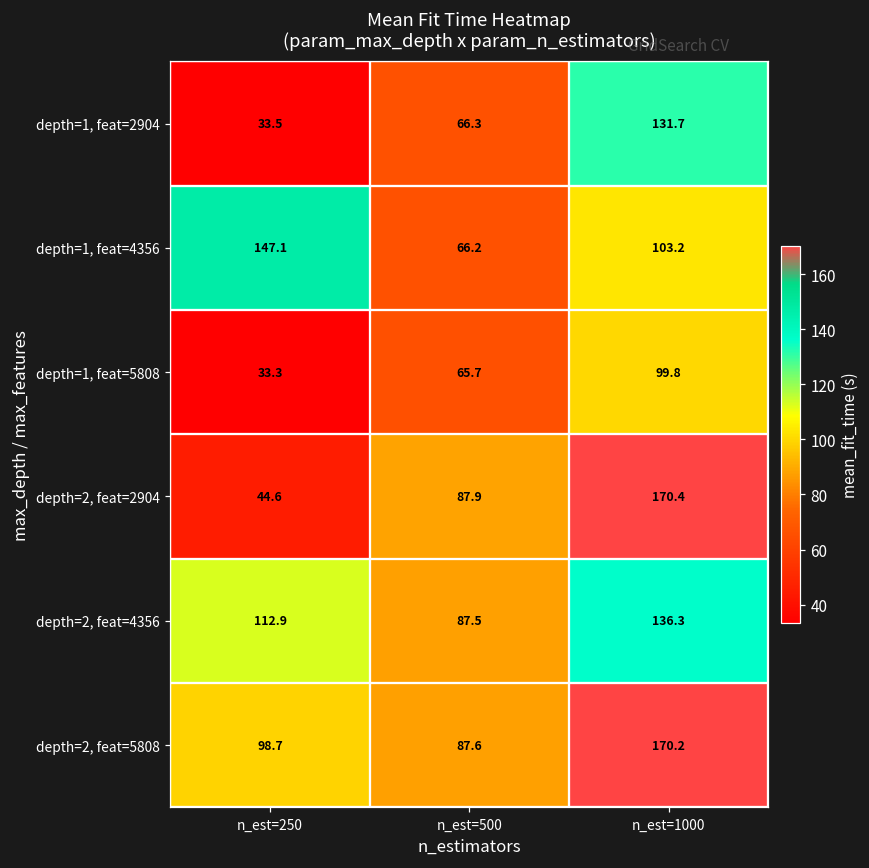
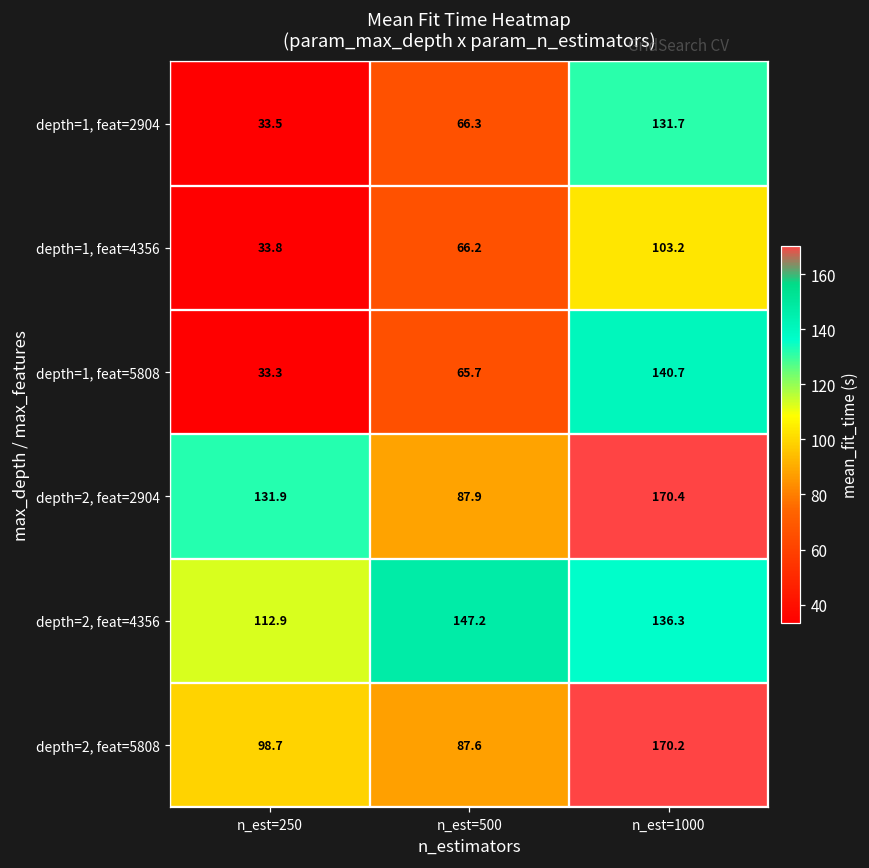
depth=1, feat=4356, n_est=250: 147.1 -> 33.8
depth=1, feat=5808, n_est=1000: 99.8 -> 140.7
depth=2, feat=2904, n_est=250: 44.6 -> 131.9
depth=2, feat=4356, n_est=500: 87.5 -> 147.2
